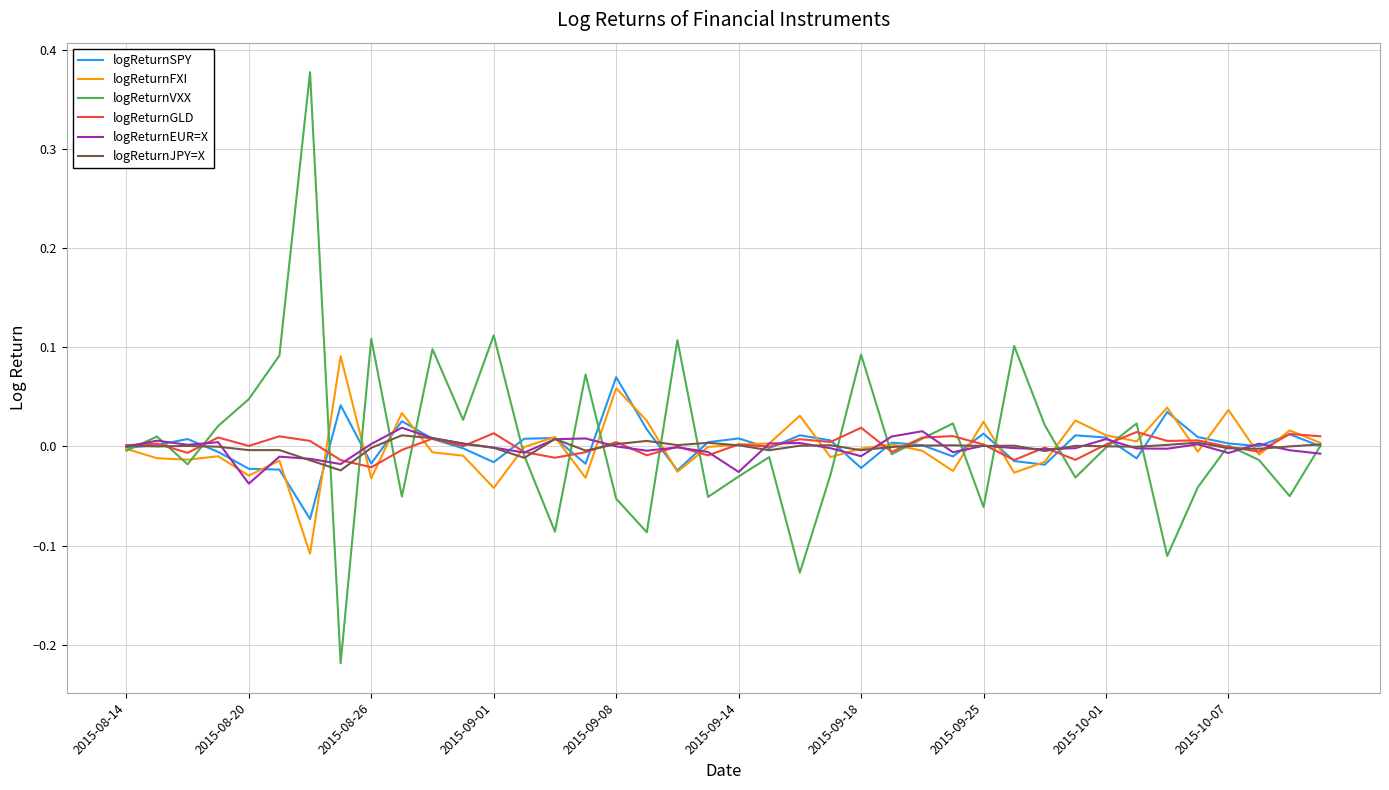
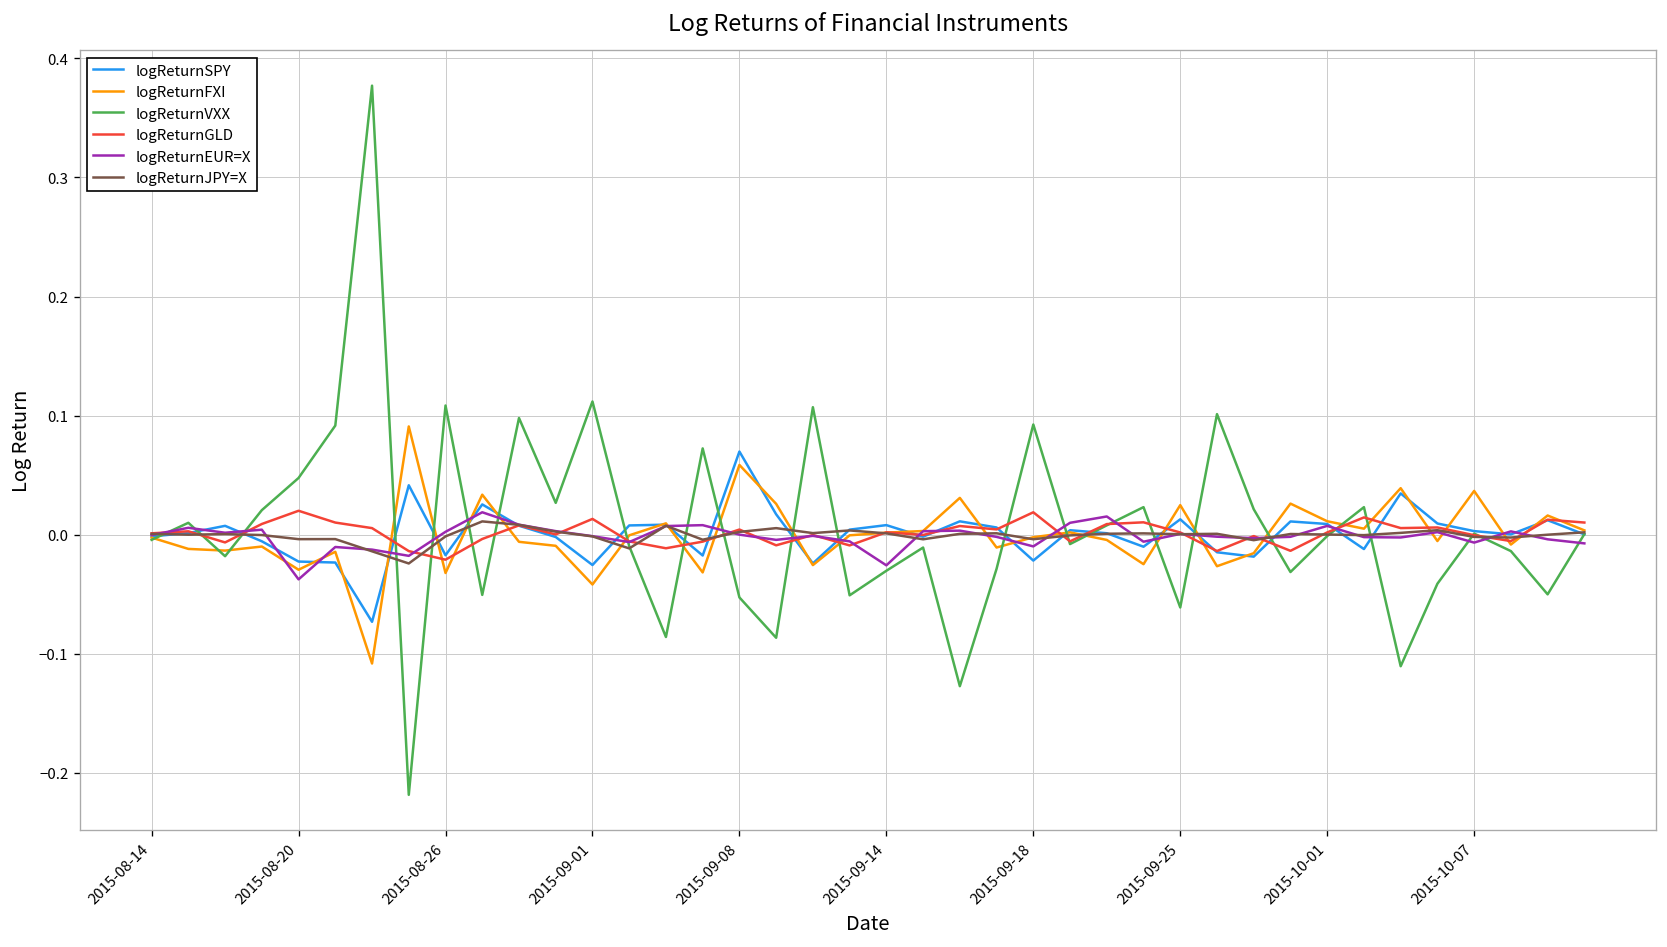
logReturnGLD, 2015-08-20: 0.00 -> 0.02
logReturnSPY, 2015-09-01: -0.02 -> -0.03
